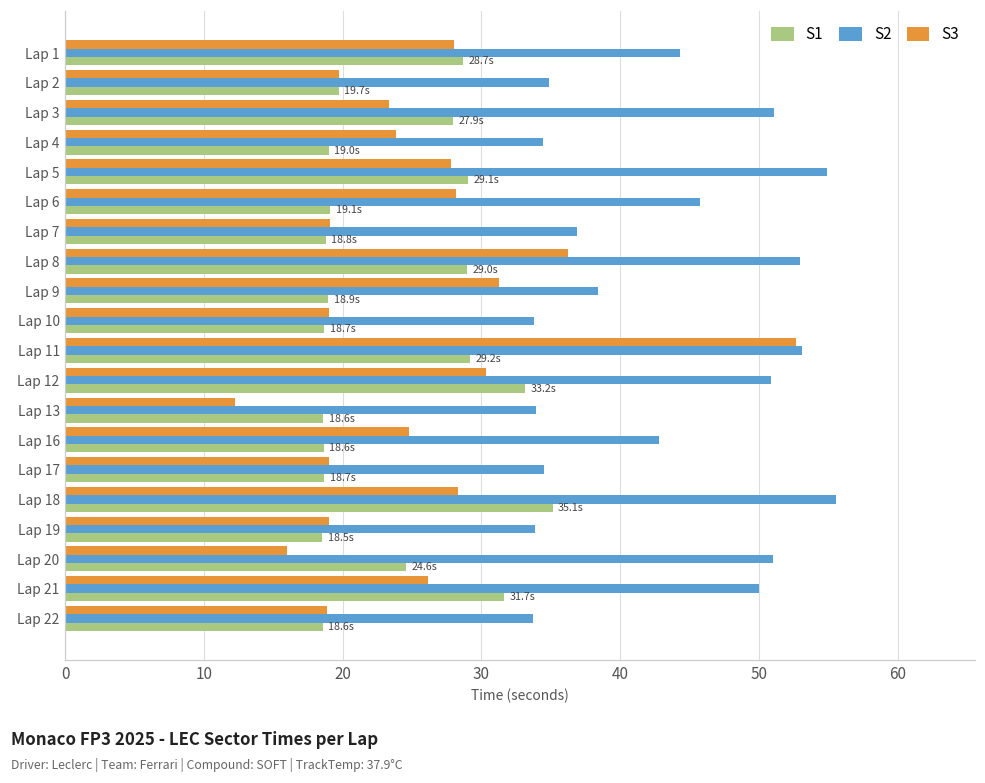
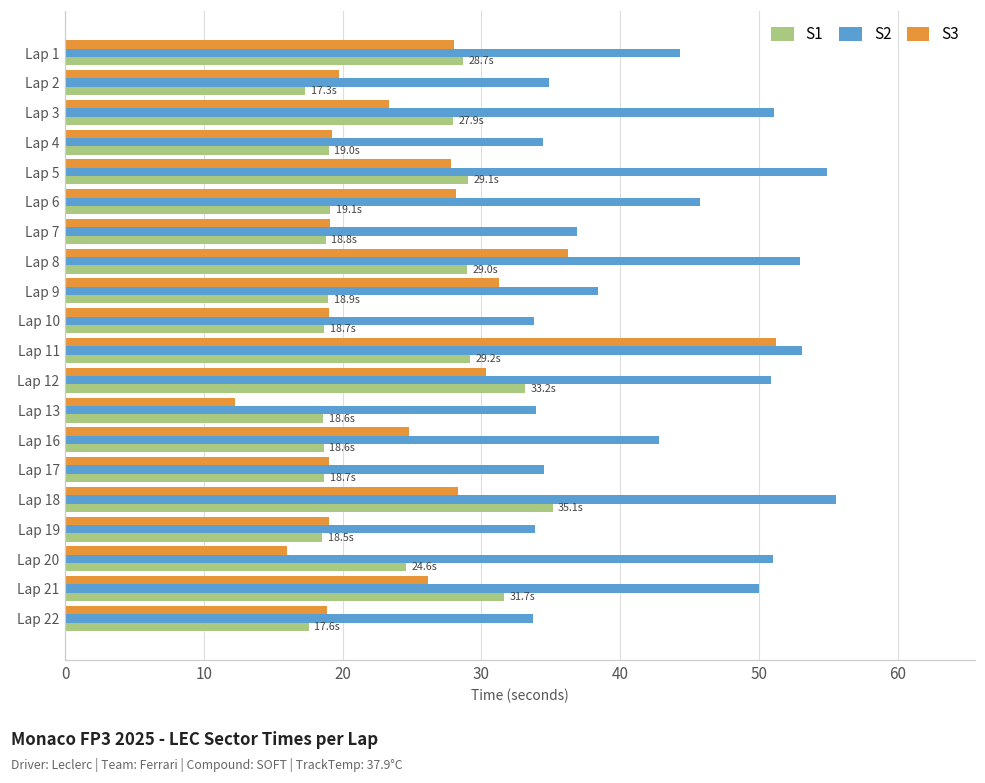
S1, Lap 2: 19.7s -> 17.3s
S3, Lap 4: 23.9 -> 19.3
S3, Lap 11: 52.7 -> 51.3
S1, Lap 22: 18.6s -> 17.6s
